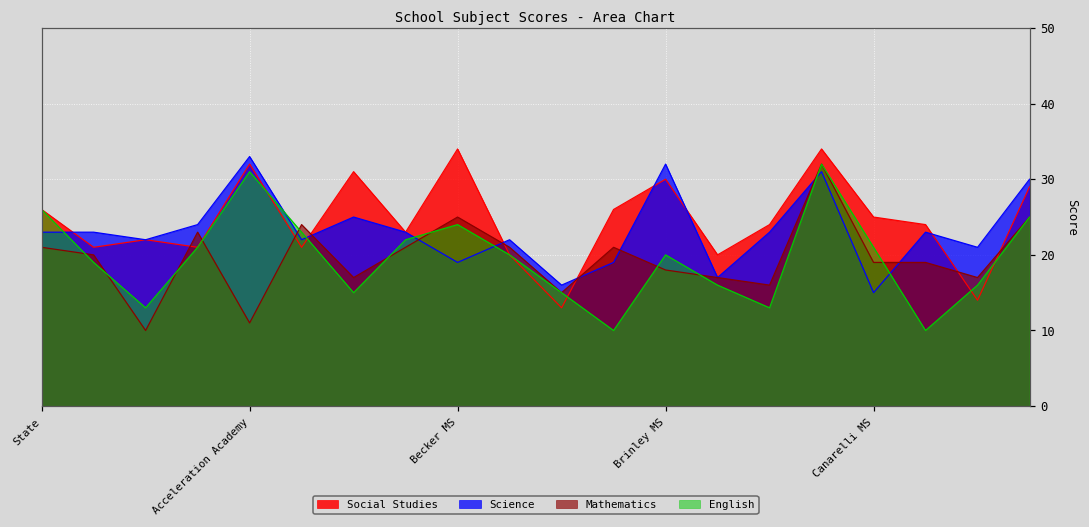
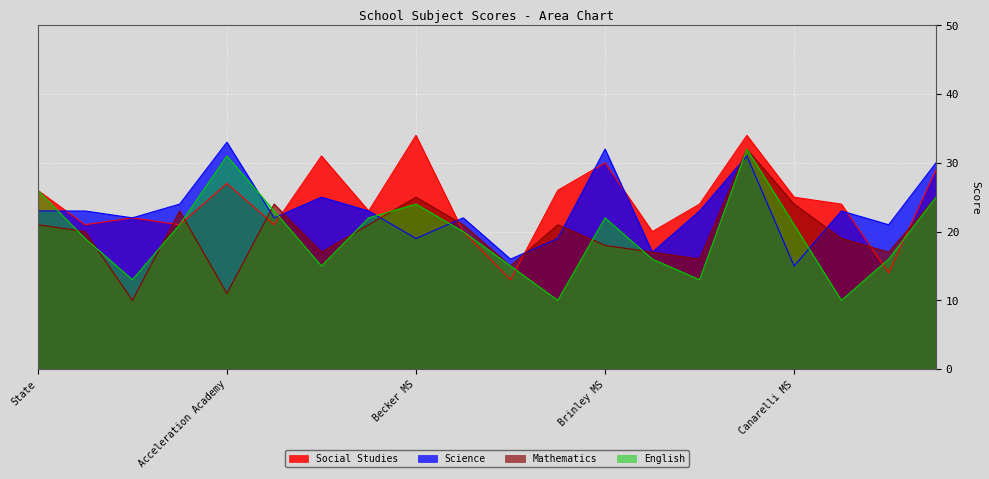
Social Studies, Acceleration Academy: 32 -> 27
English, Brinley MS: 20 -> 22
Mathematics, Canarelli MS: 19 -> 24
